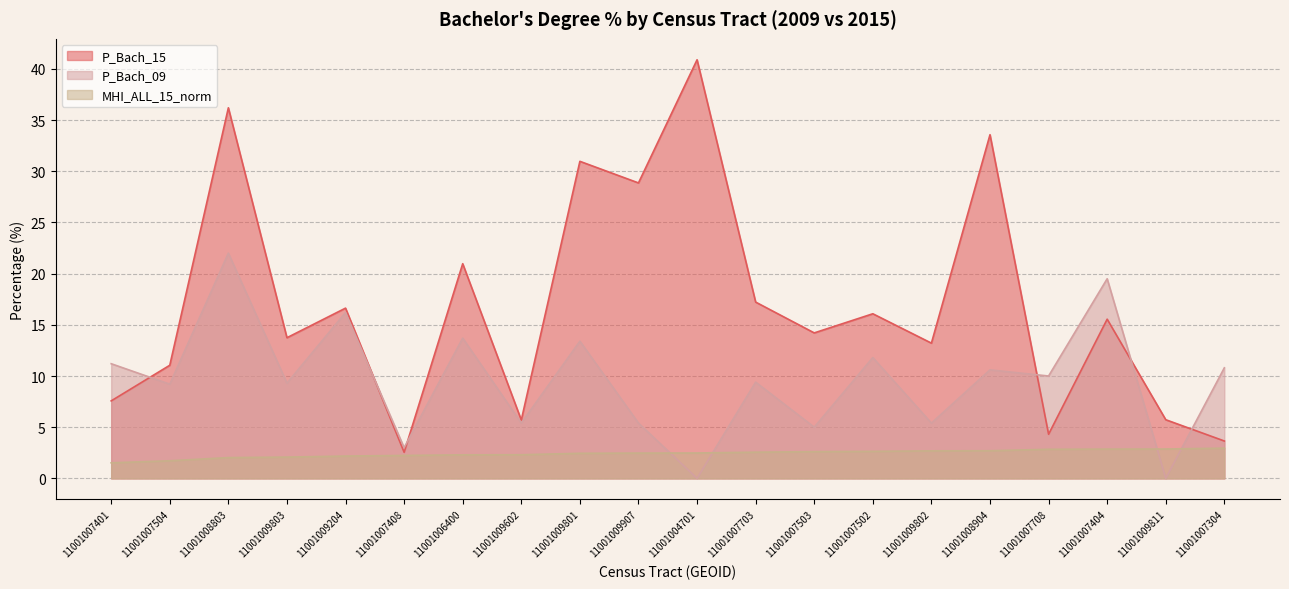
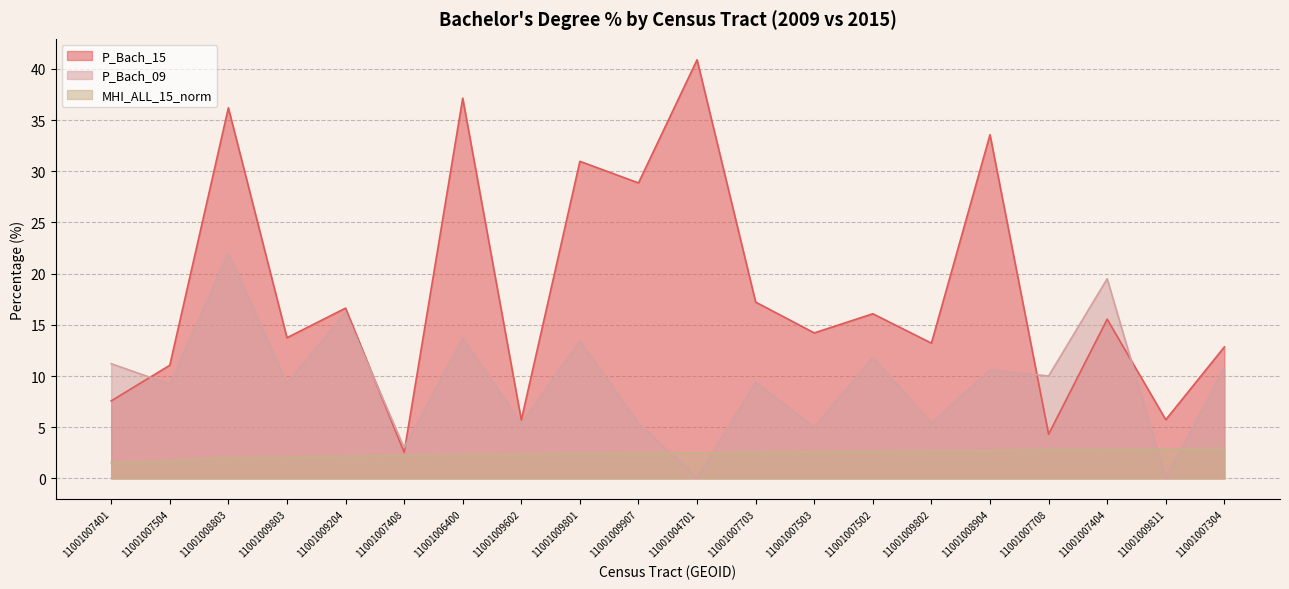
P_Bach_15, 11001006400: 21.0 -> 37.1
P_Bach_15, 11001007304: 3.7 -> 12.8
